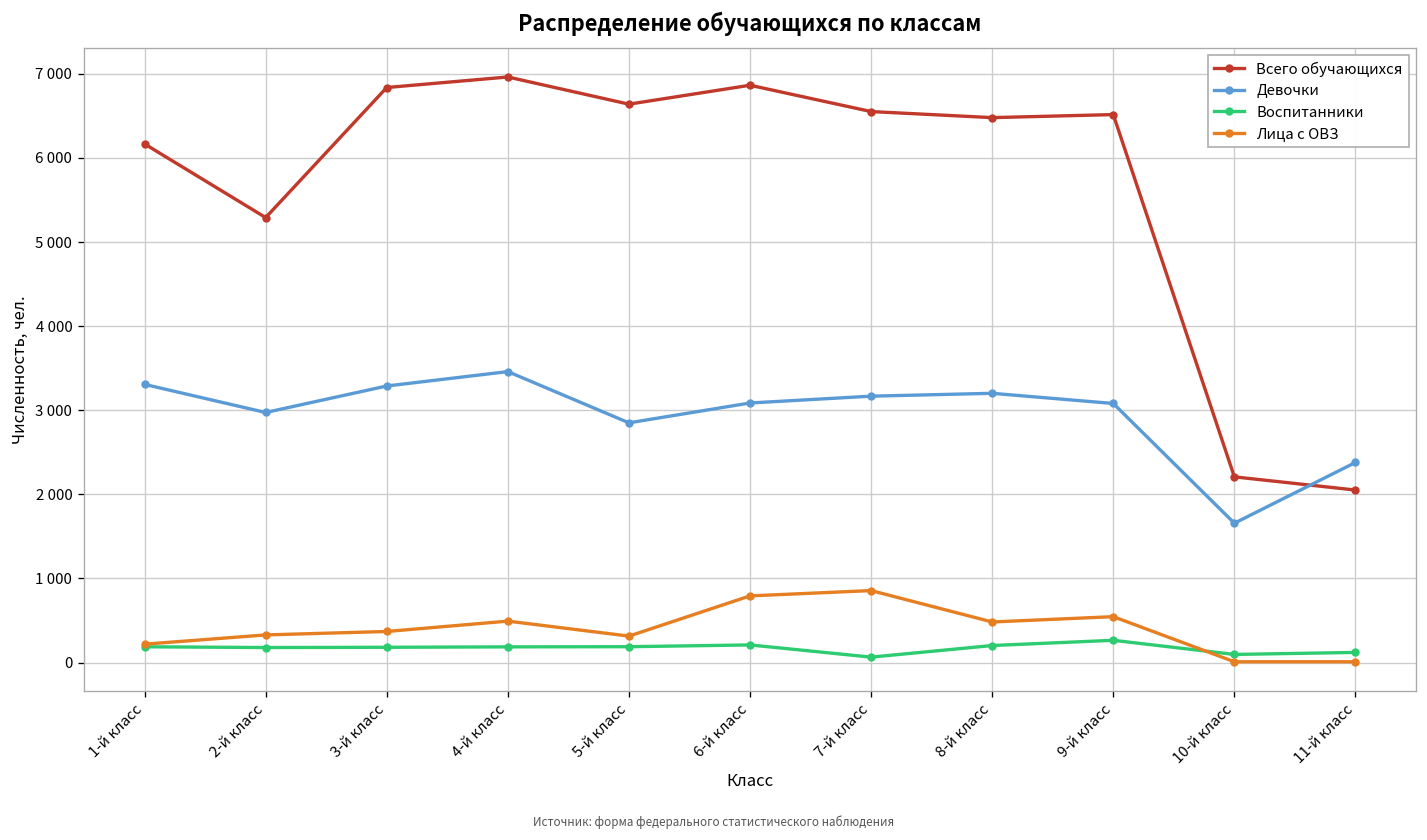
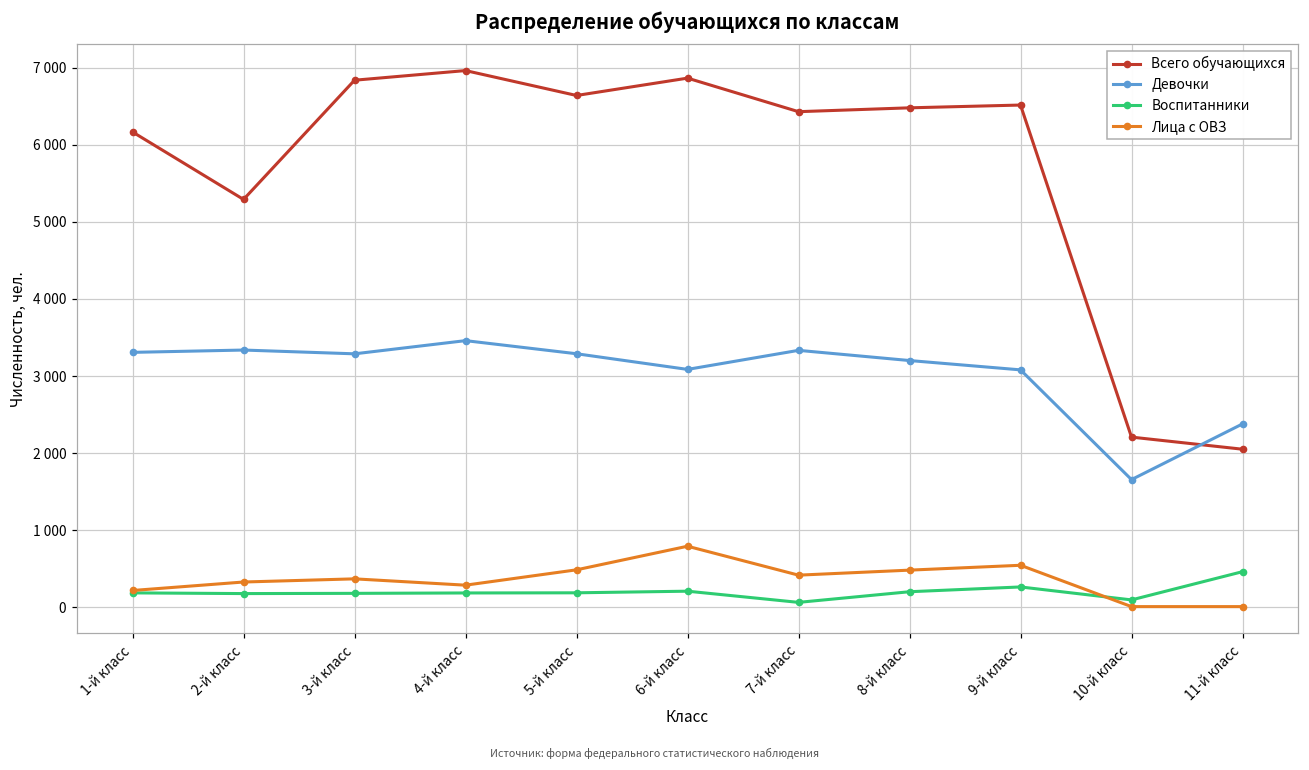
Девочки, 2-й класс: 3000 -> 3300
Лица с ОВЗ, 4-й класс: 500 -> 300
Девочки, 5-й класс: 2900 -> 3300
Лица с ОВЗ, 5-й класс: 300 -> 500
Всего обучающихся, 7-й класс: 6600 -> 6400
Девочки, 7-й класс: 3200 -> 3300
Лица с ОВЗ, 7-й класс: 900 -> 400
Воспитанники, 11-й класс: 100 -> 500
